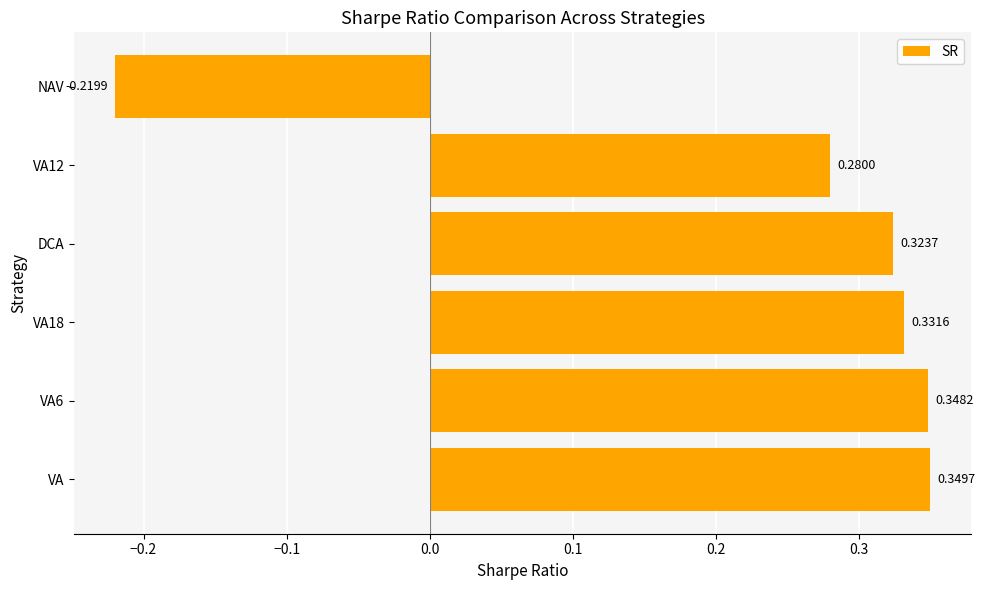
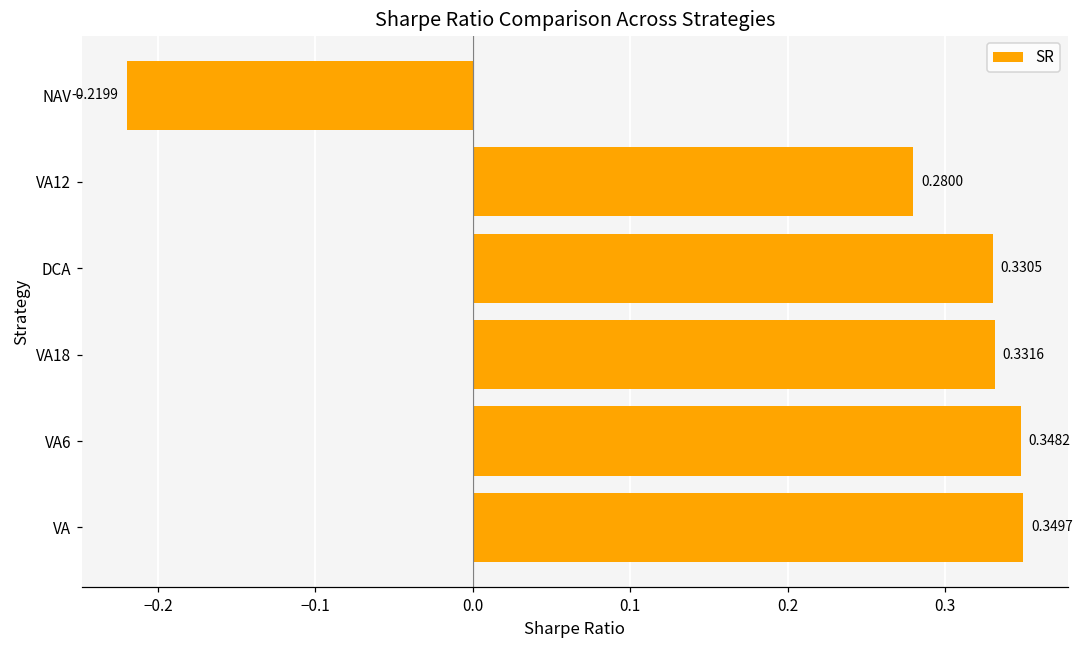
DCA: 0.3237 -> 0.3305
